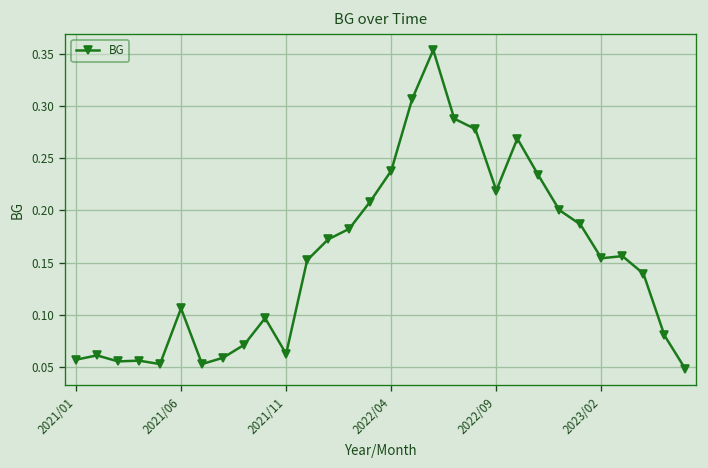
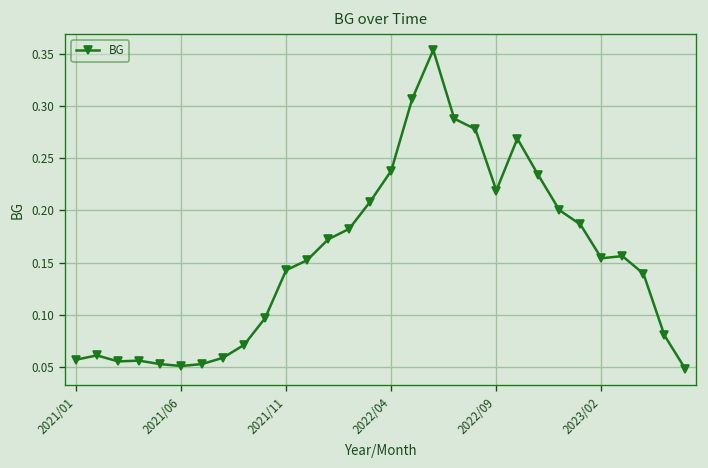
2021/06: 0.11 -> 0.05
2021/11: 0.06 -> 0.14
